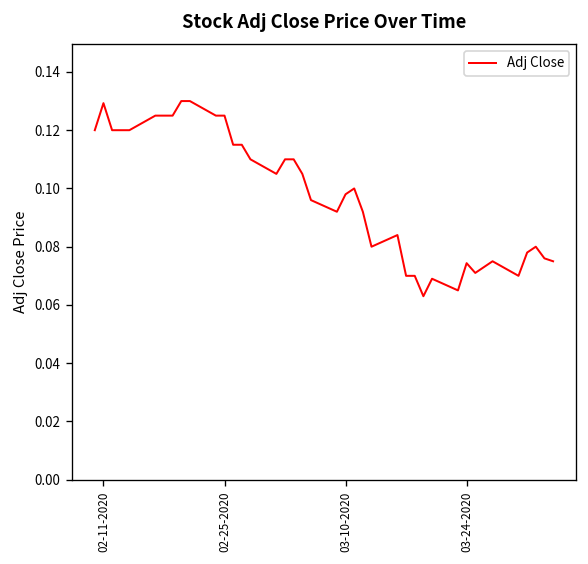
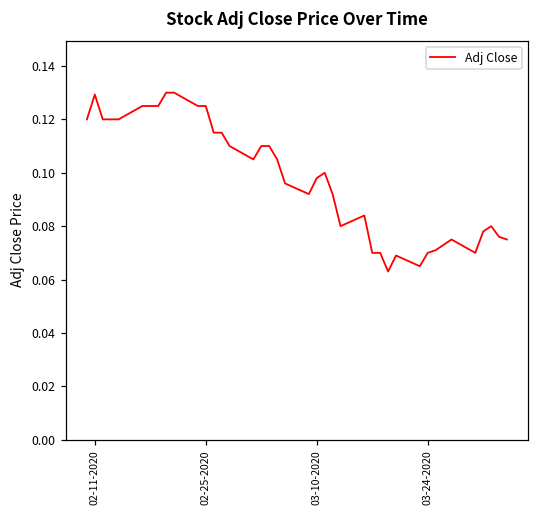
03-24-2020: 0.074 -> 0.070
